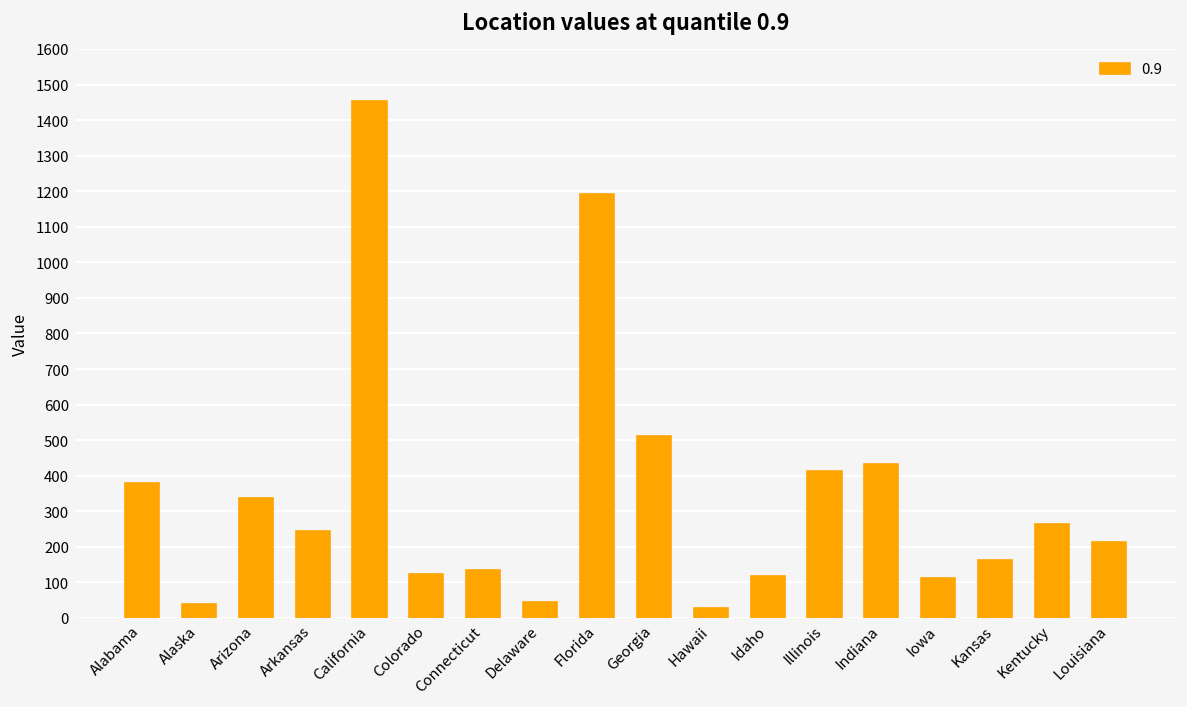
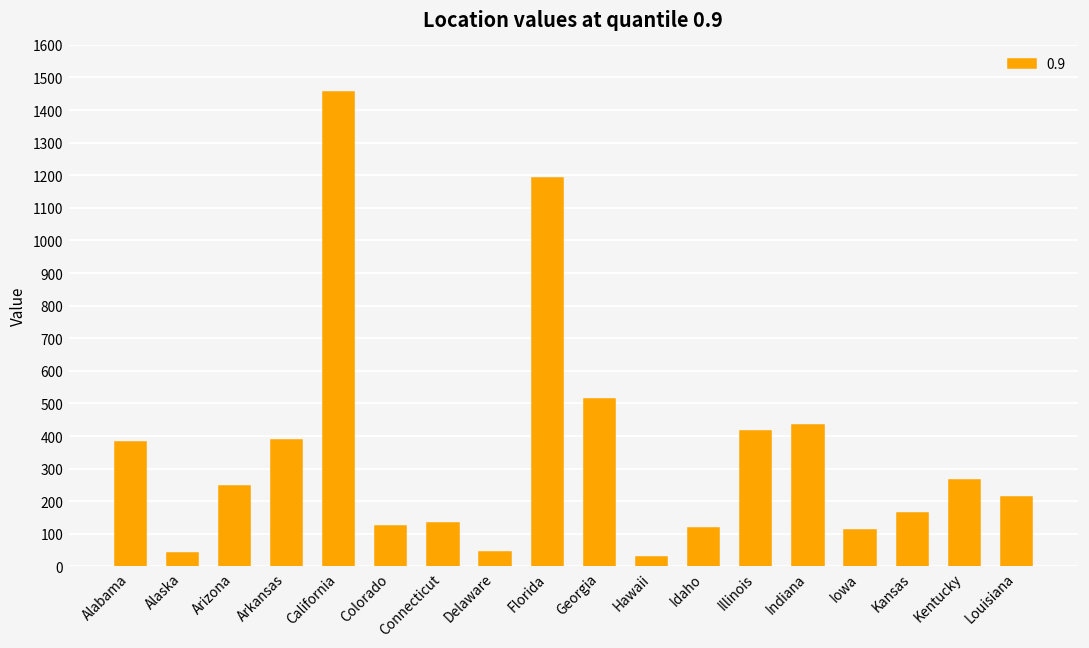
Arizona: 340 -> 250
Arkansas: 250 -> 390
